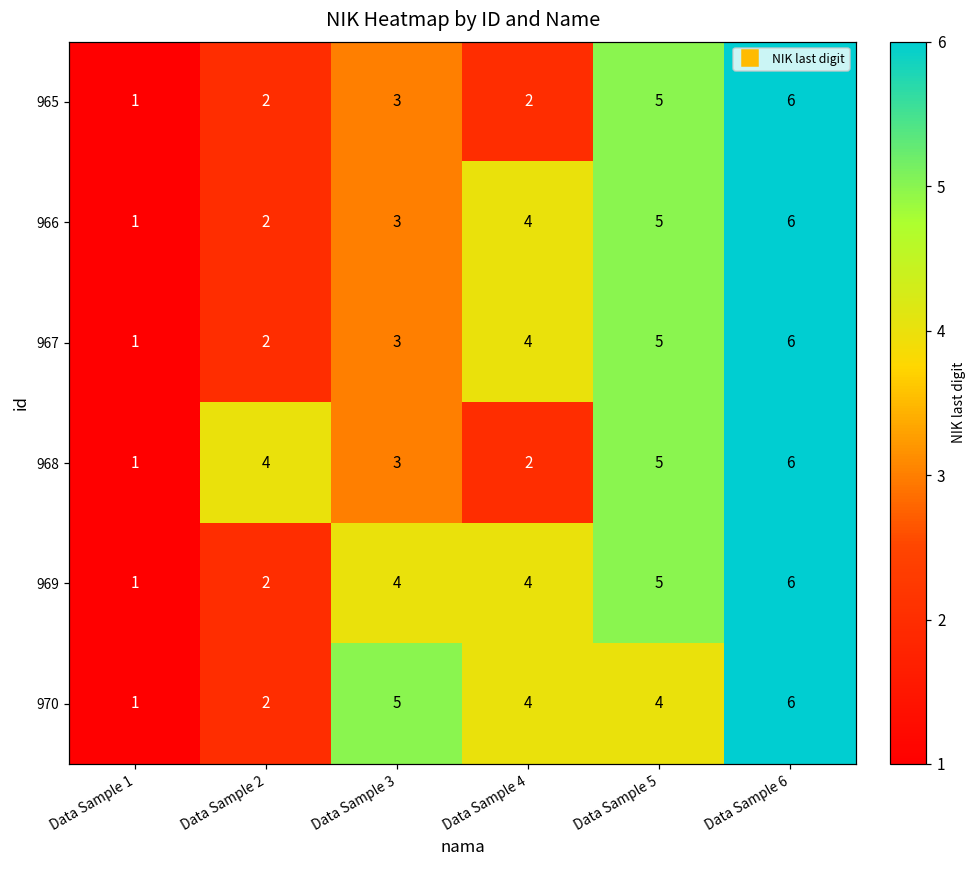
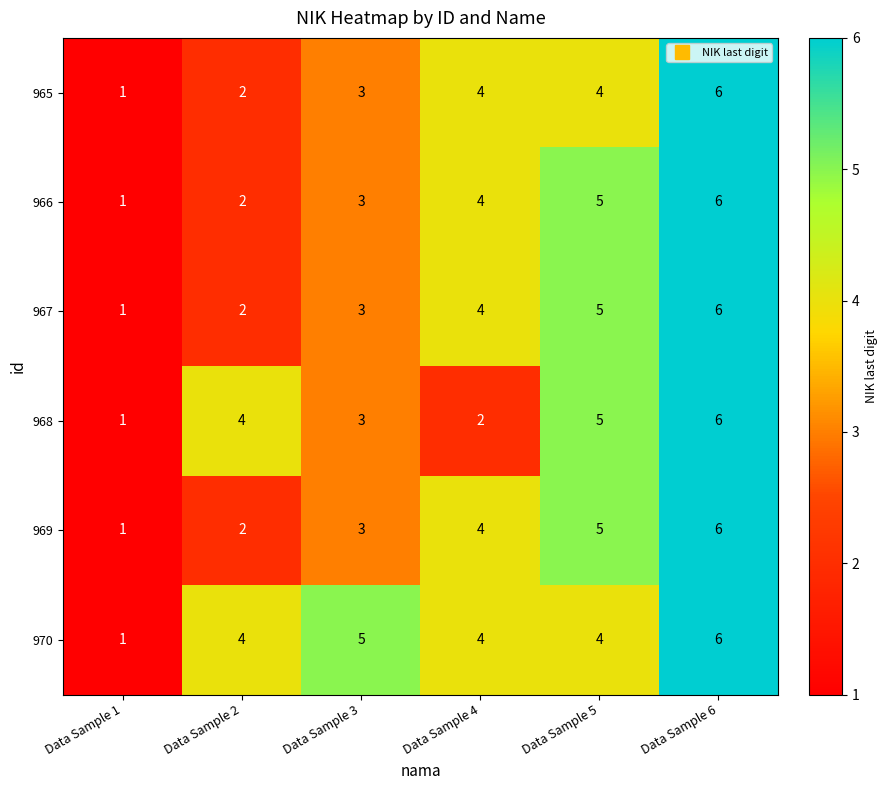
965, Data Sample 4: 2 -> 4
965, Data Sample 5: 5 -> 4
969, Data Sample 3: 4 -> 3
970, Data Sample 2: 2 -> 4
